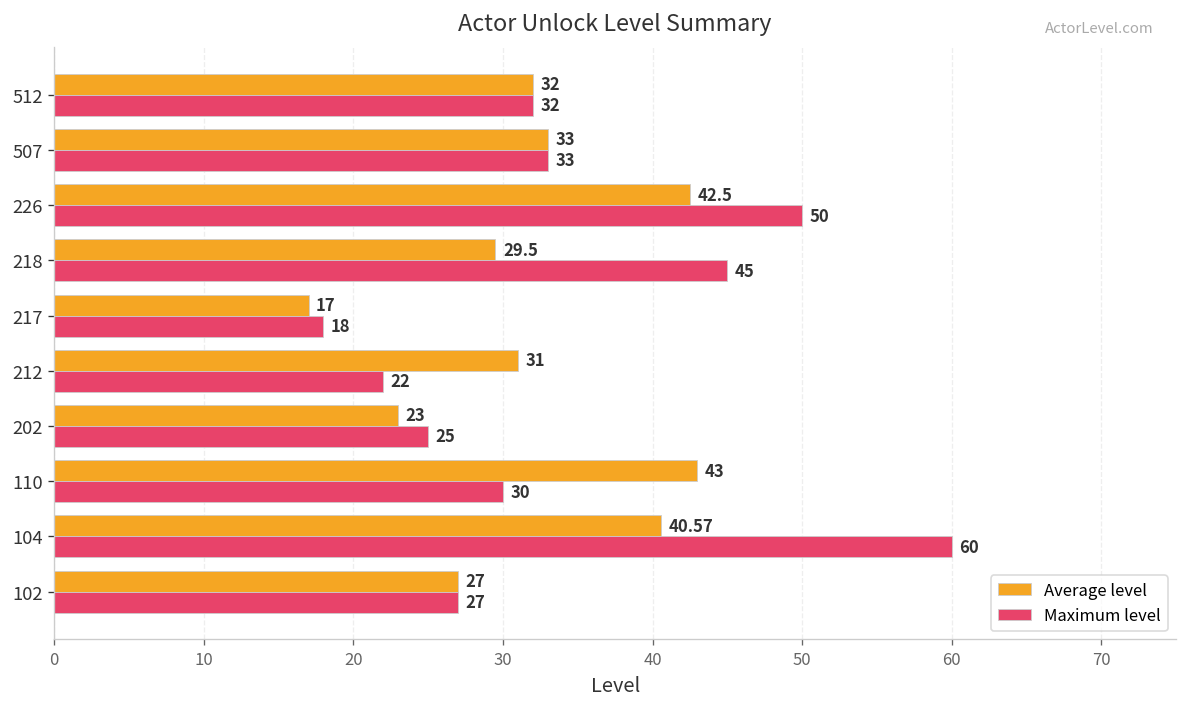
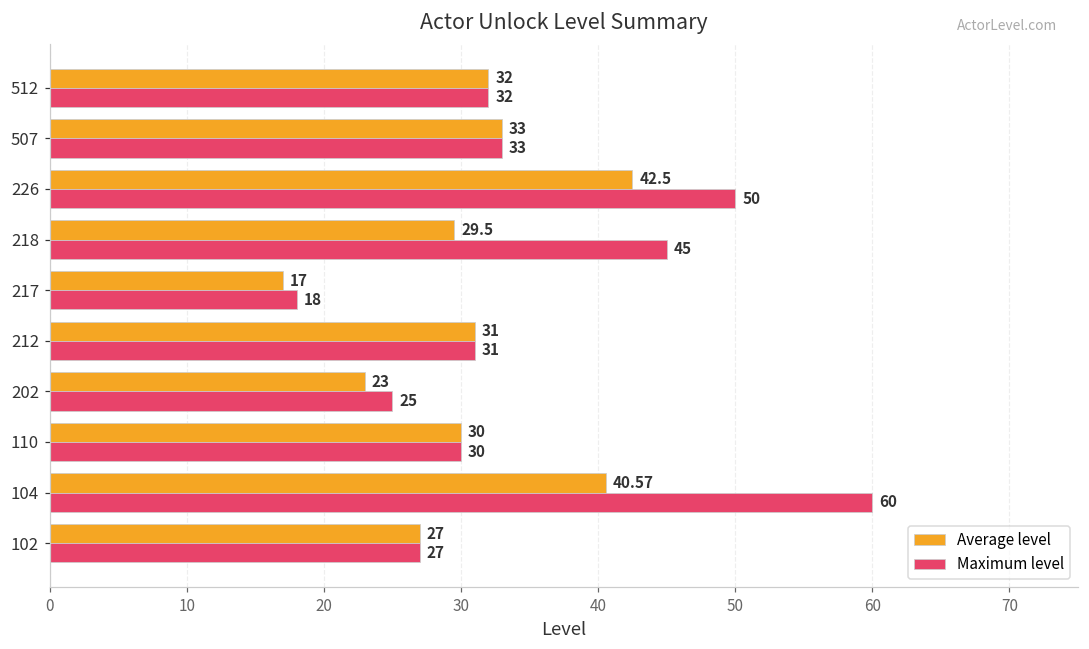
Maximum level, 212: 22 -> 31
Average level, 110: 43 -> 30
